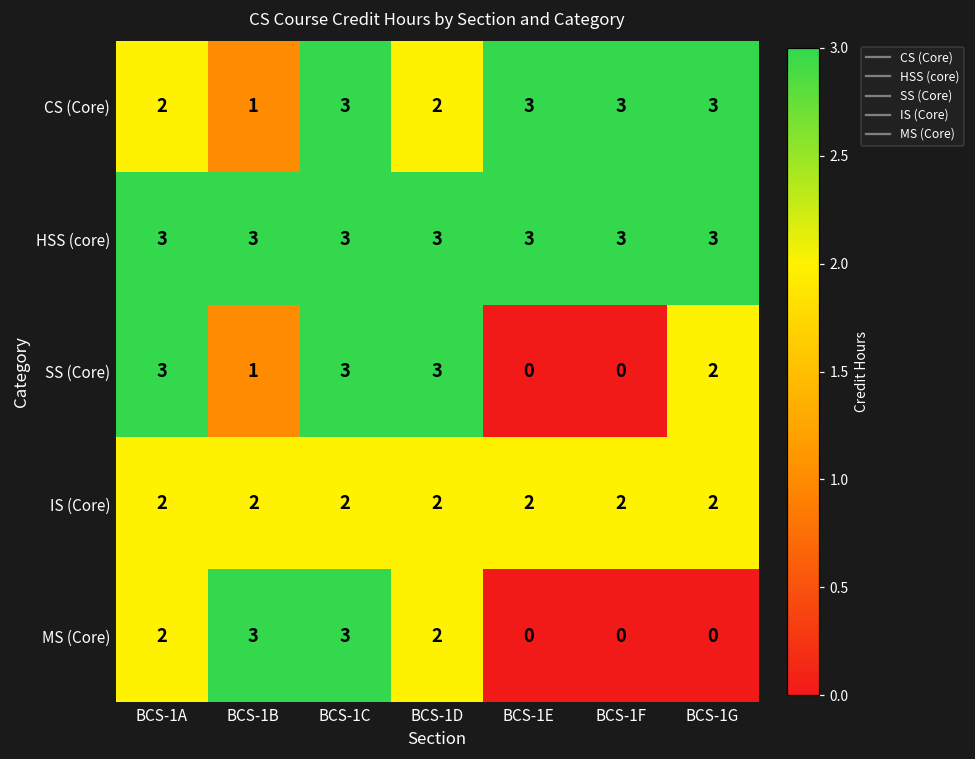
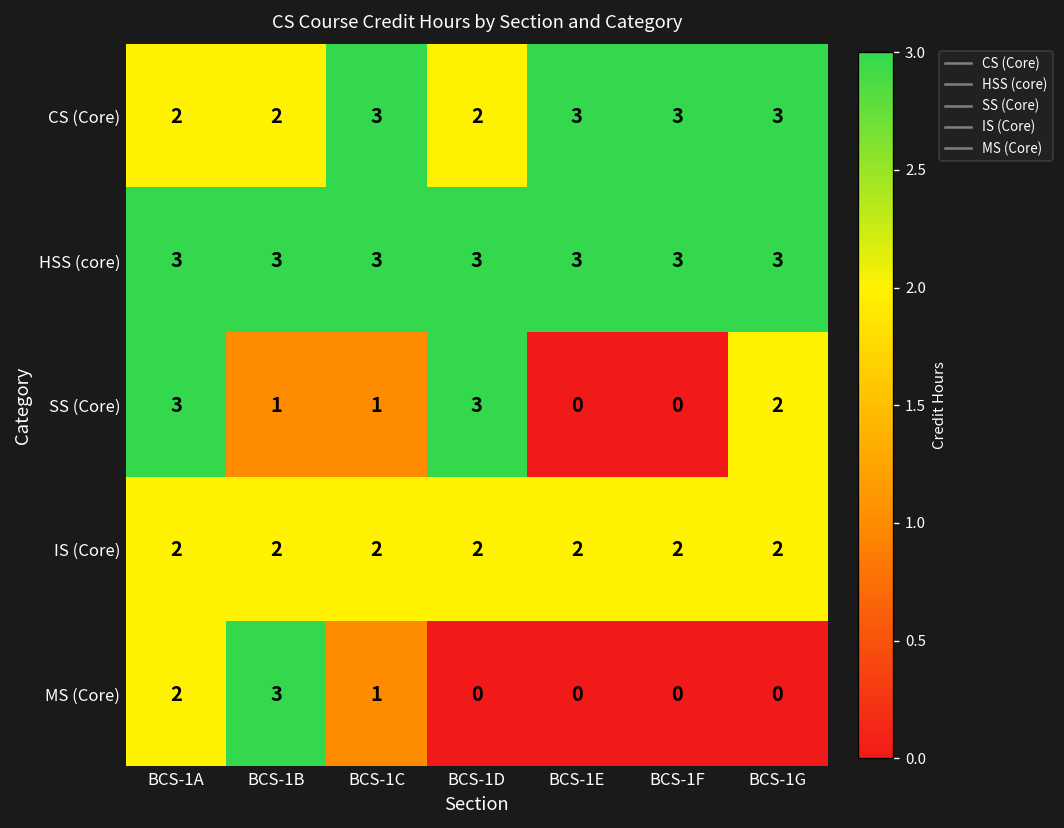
CS (Core), BCS-1B: 1 -> 2
SS (Core), BCS-1C: 3 -> 1
MS (Core), BCS-1C: 3 -> 1
MS (Core), BCS-1D: 2 -> 0
